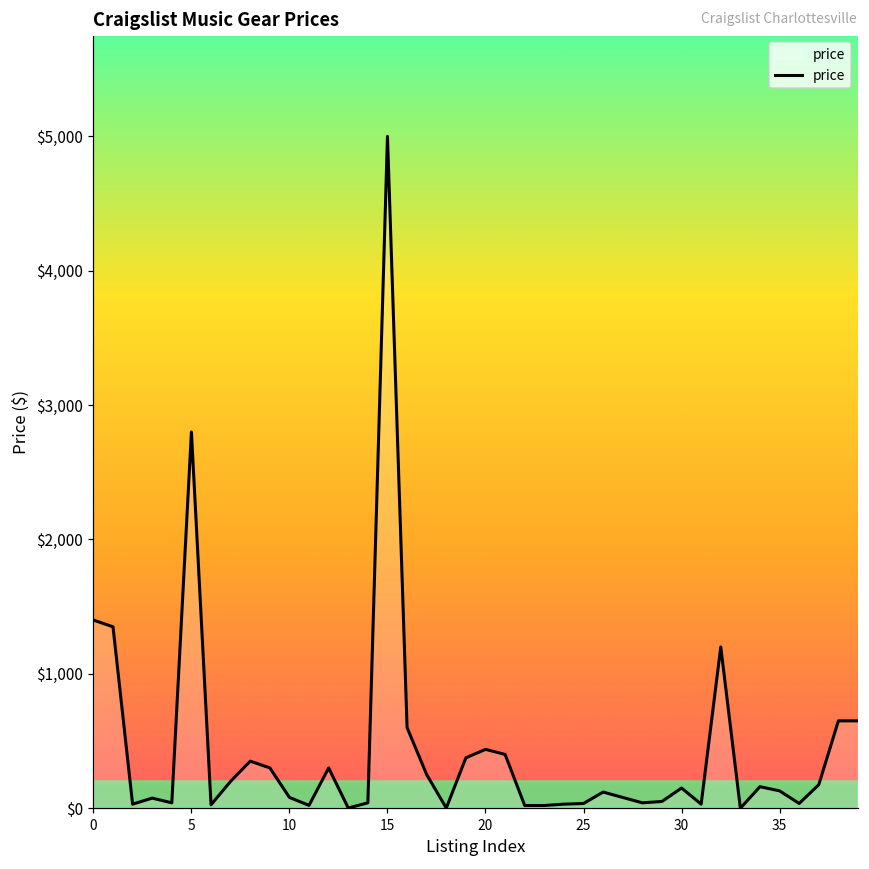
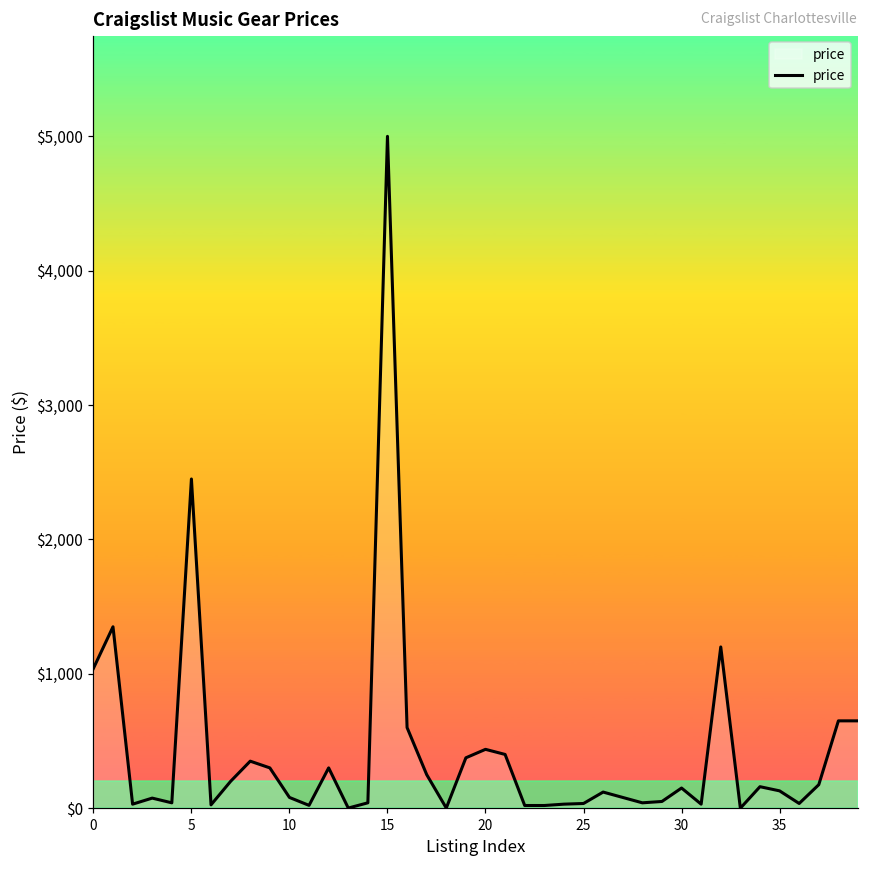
0: $1,400 -> $1,040
5: $2,800 -> $2,450
